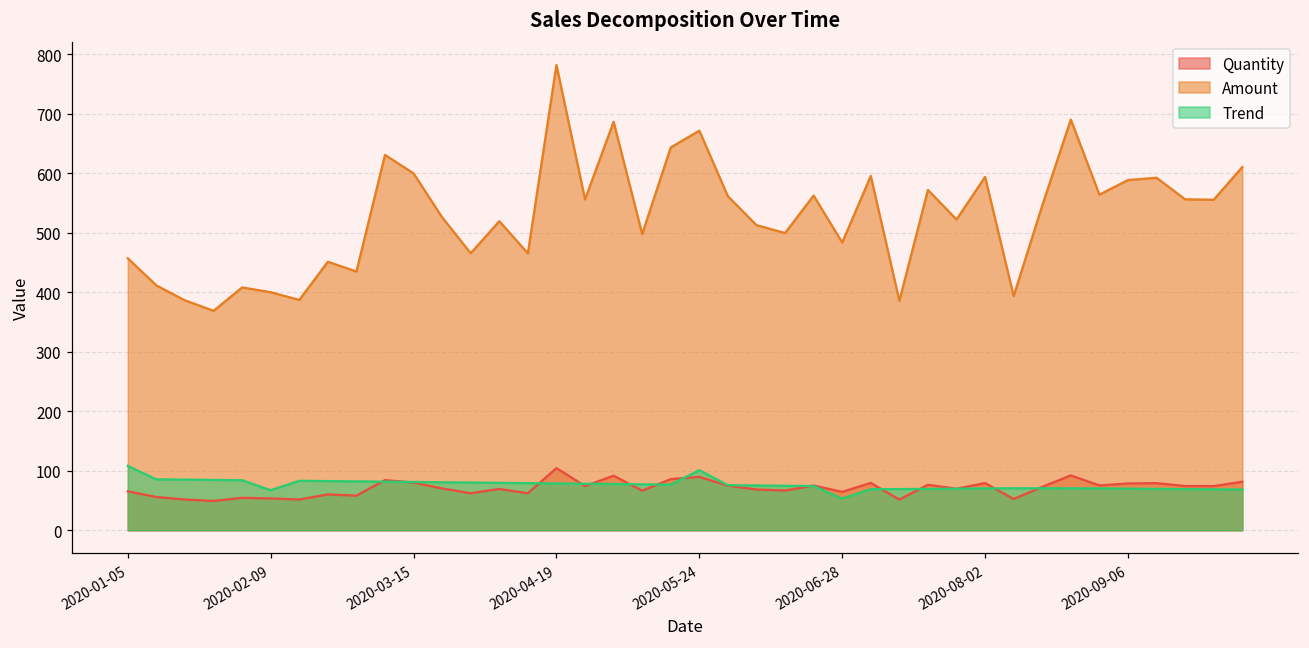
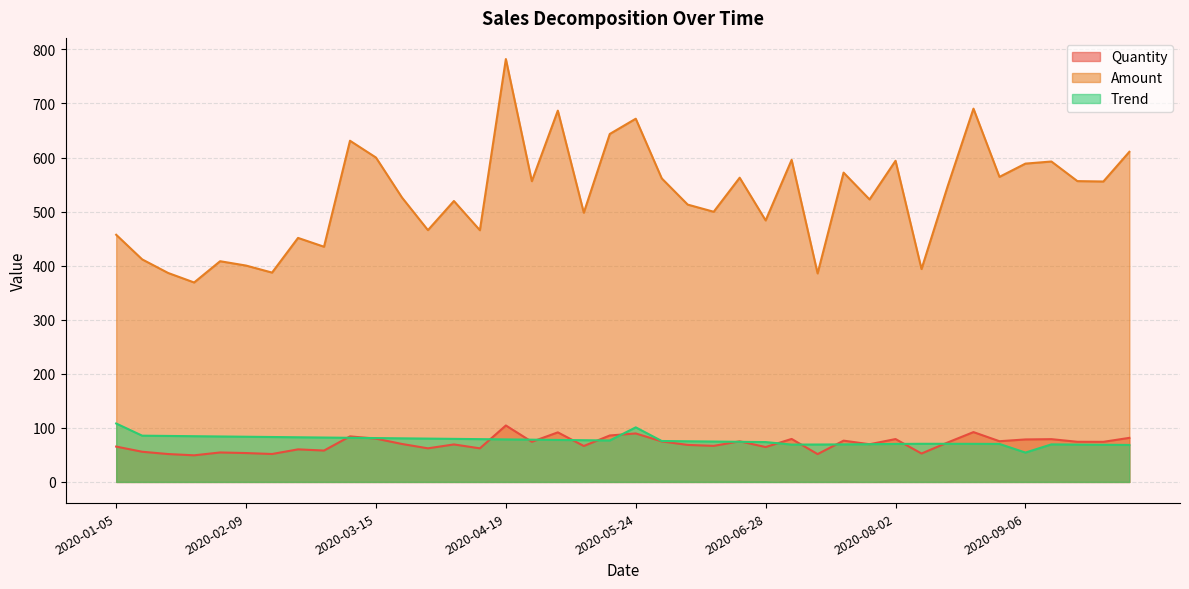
Trend, 2020-02-09: 70 -> 80
Trend, 2020-06-28: 50 -> 70
Trend, 2020-09-06: 70 -> 50
